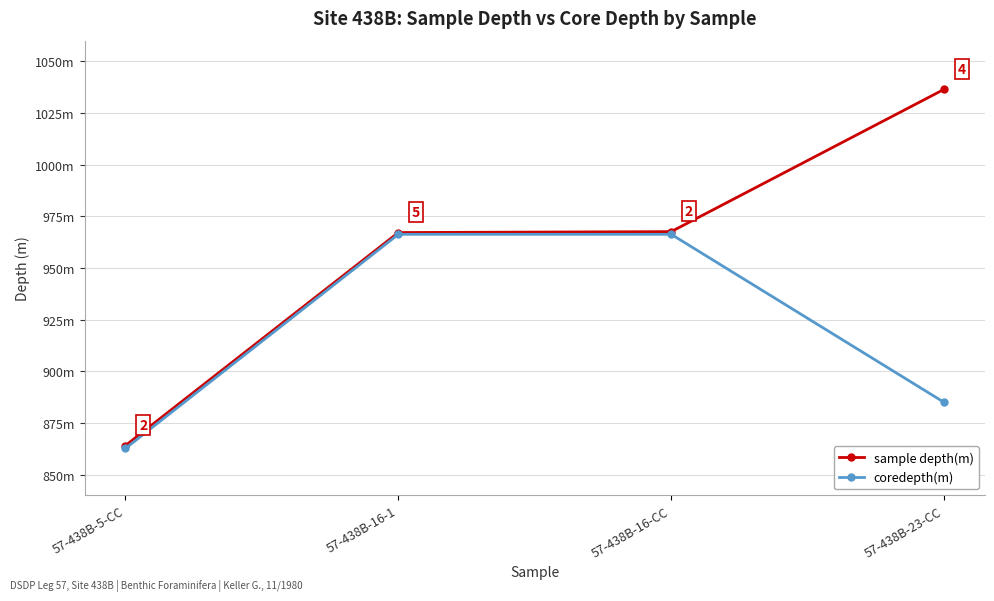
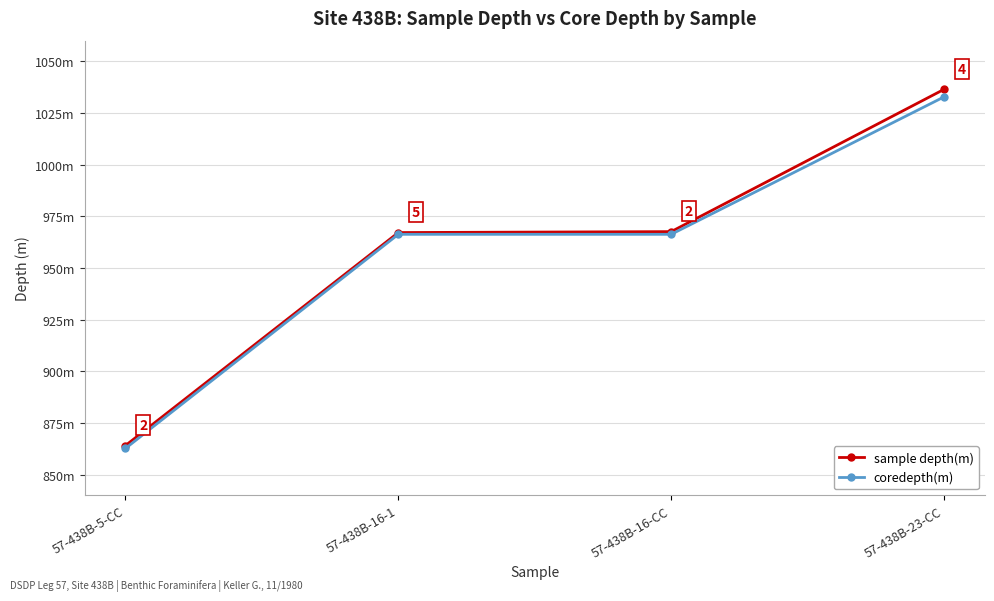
coredepth(m), 57-438B-23-CC: 885m -> 1033m
